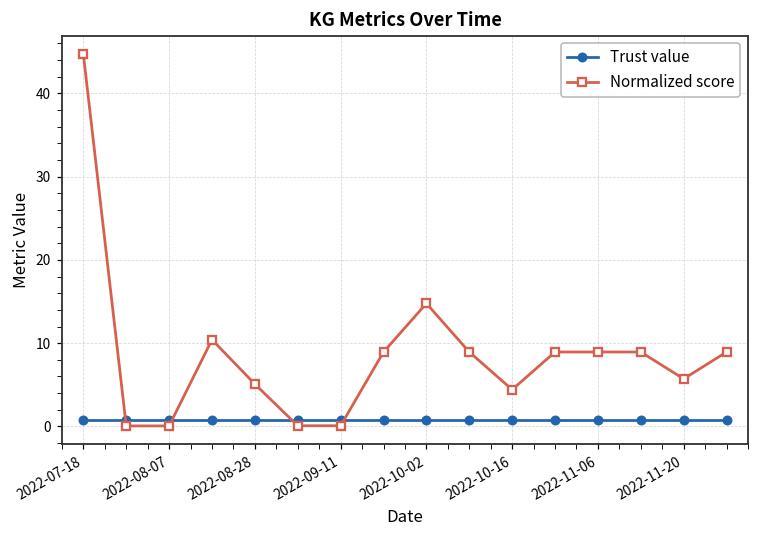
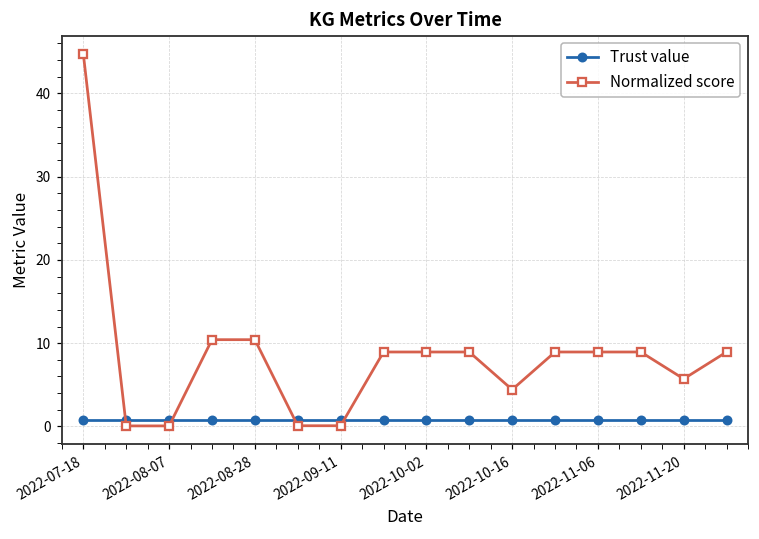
Normalized score, 2022-08-28: 5 -> 10
Normalized score, 2022-10-02: 15 -> 9
